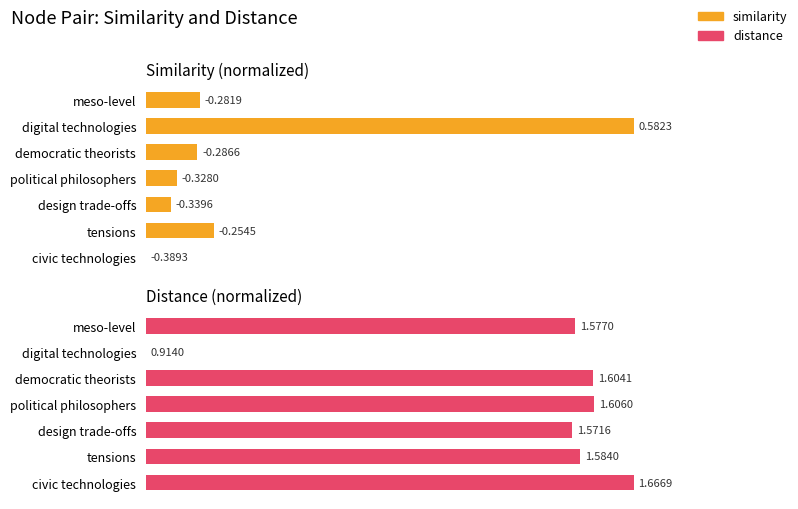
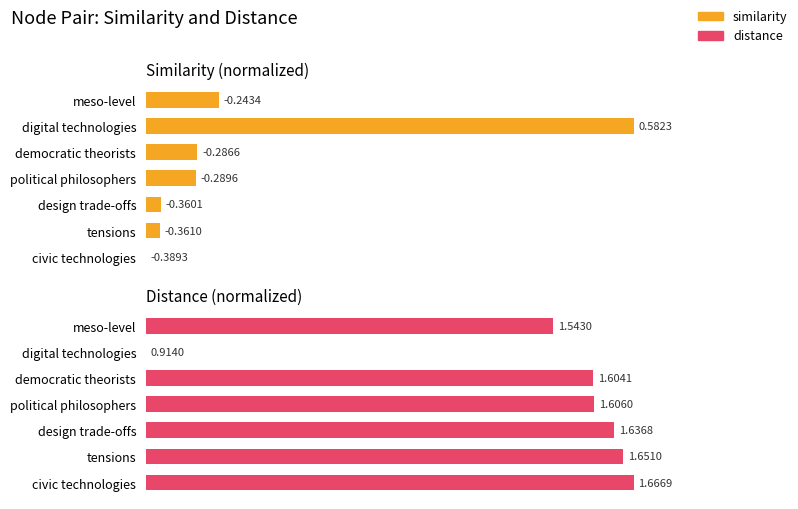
Similarity (normalized), meso-level: -0.2819 -> -0.2434
Similarity (normalized), political philosophers: -0.3280 -> -0.2896
Similarity (normalized), design trade-offs: -0.3396 -> -0.3601
Similarity (normalized), tensions: -0.2545 -> -0.3610
Distance (normalized), meso-level: 1.5770 -> 1.5430
Distance (normalized), design trade-offs: 1.5716 -> 1.6368
Distance (normalized), tensions: 1.5840 -> 1.6510
